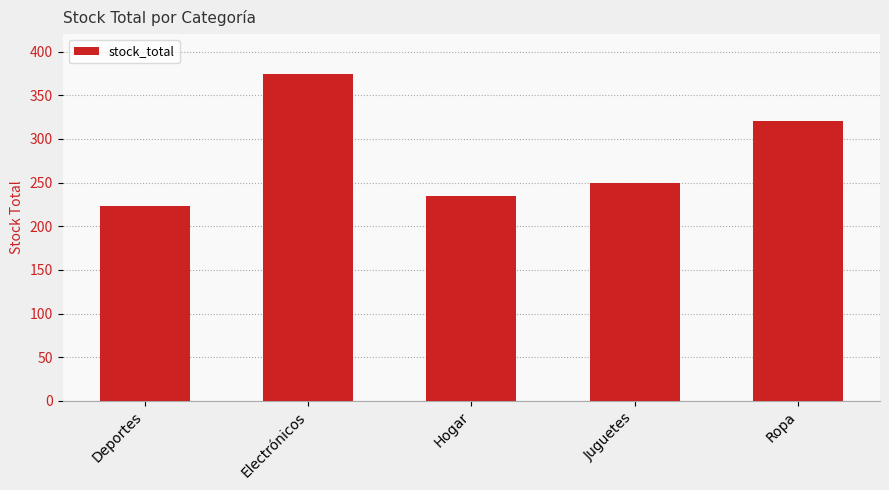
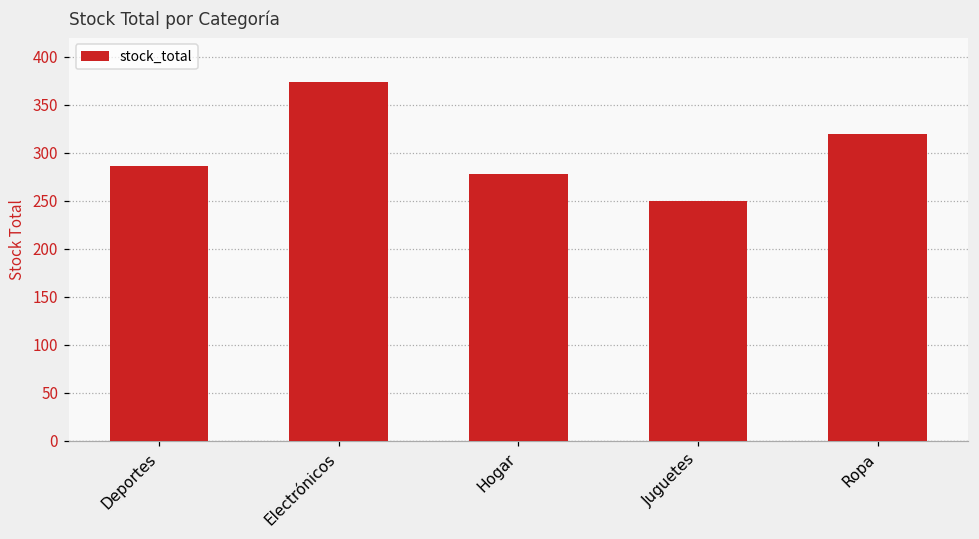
Deportes: 220 -> 290
Hogar: 240 -> 280
